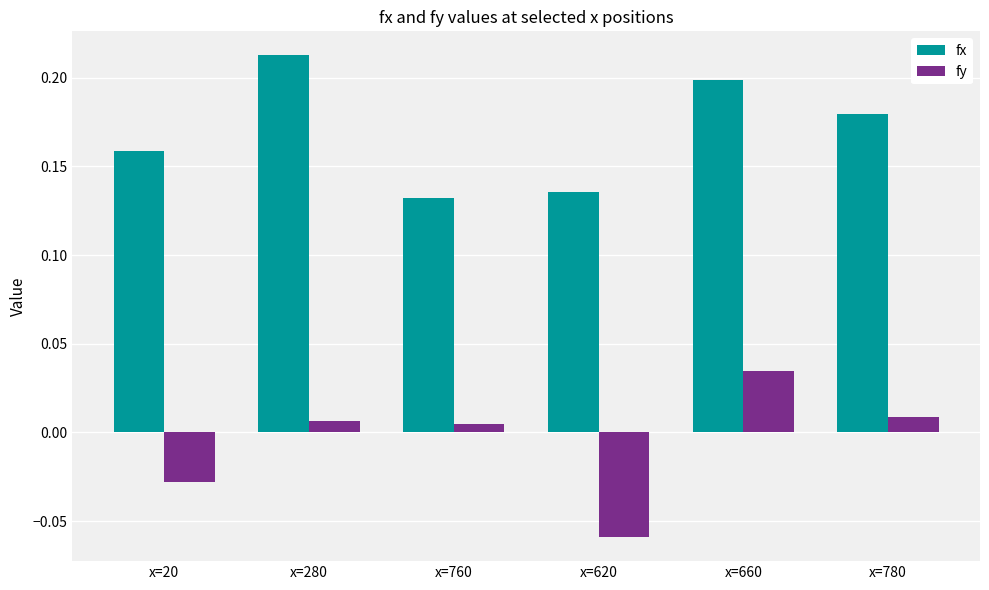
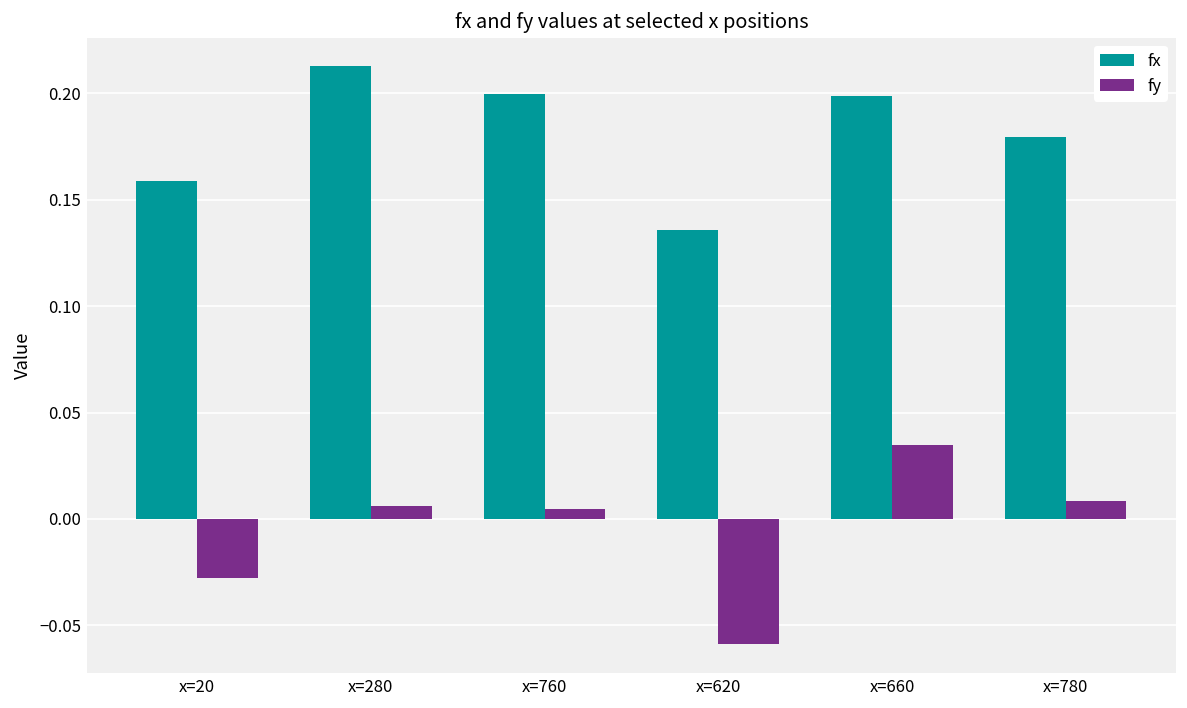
fx, x=760: 0.132 -> 0.200
